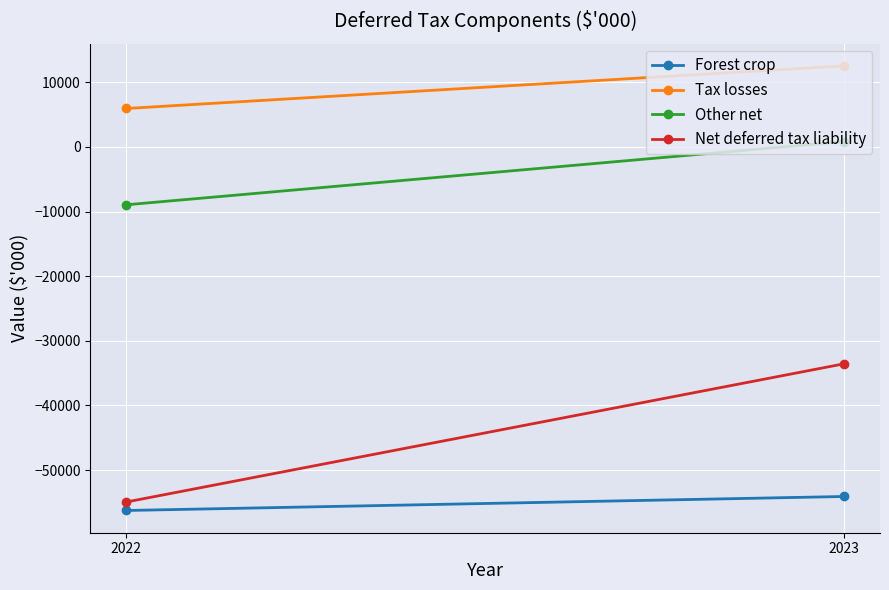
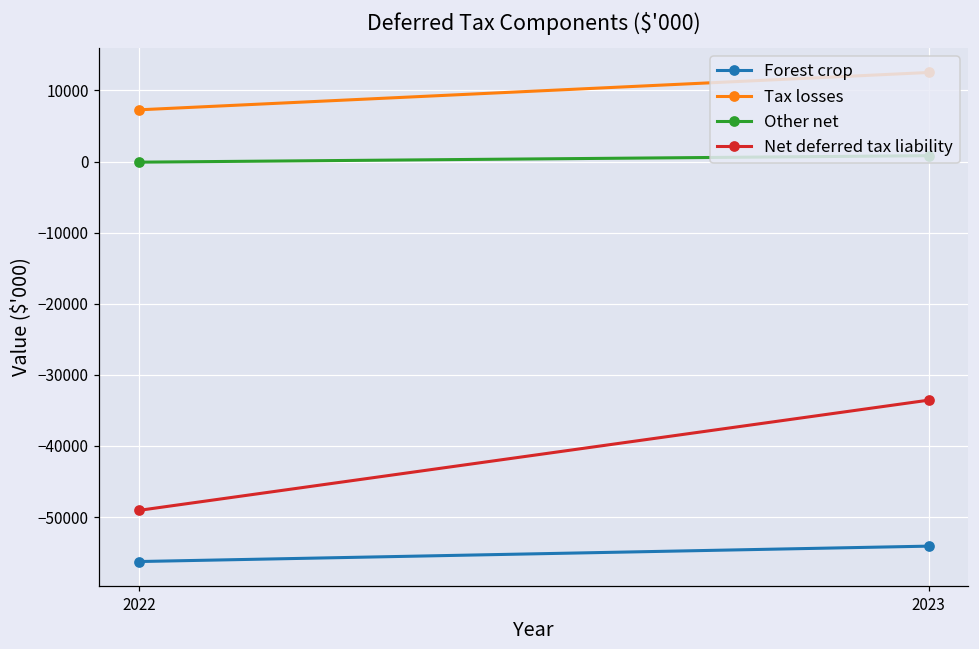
Tax losses, 2022: 6000 -> 7000
Other net, 2022: -9000 -> 0
Net deferred tax liability, 2022: -55000 -> -49000
